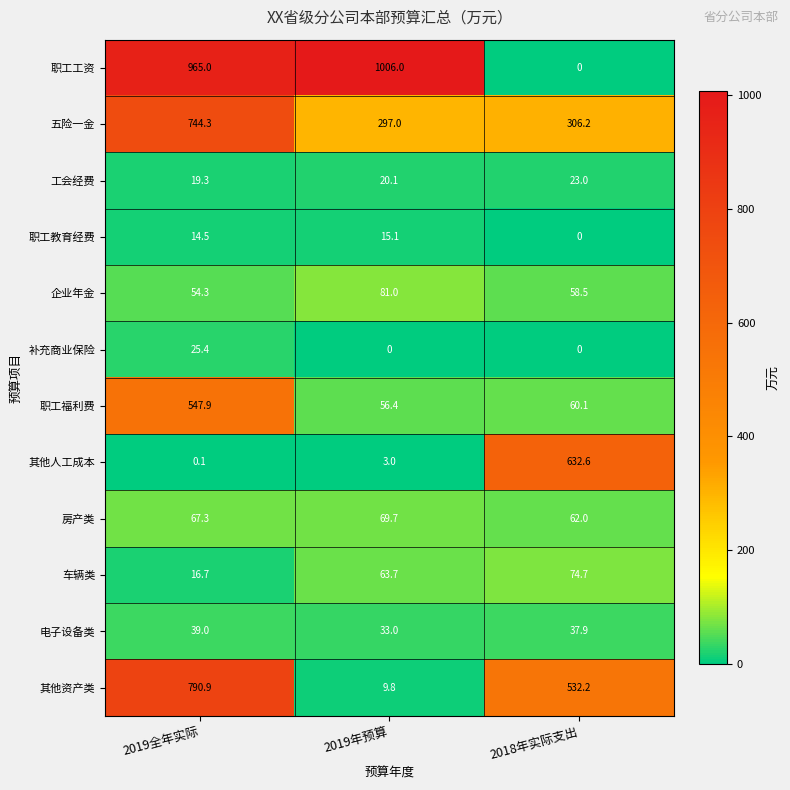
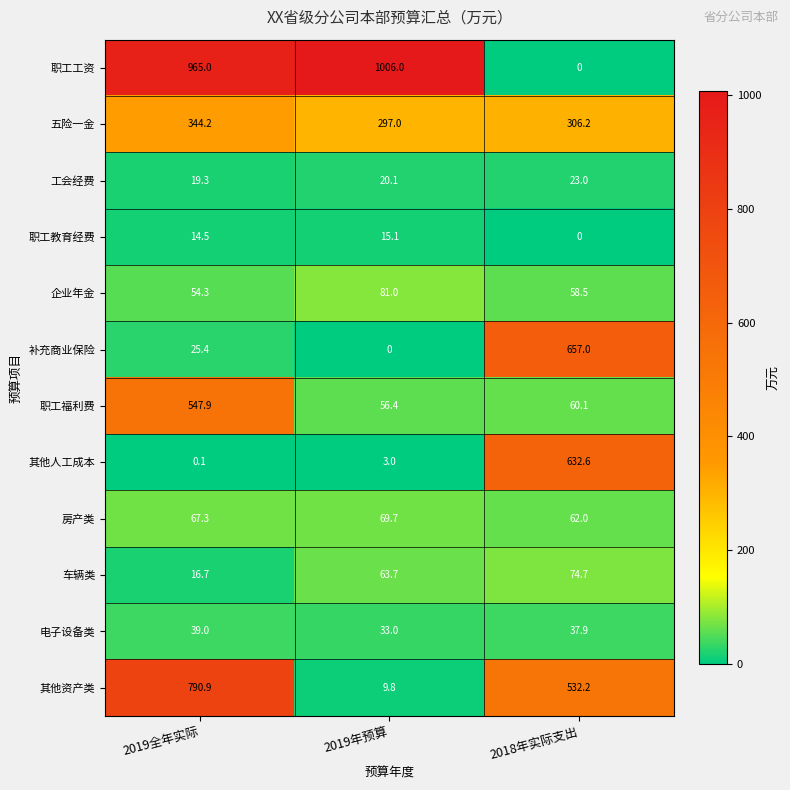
五险一金, 2019全年实际: 744.3 -> 344.2
补充商业保险, 2018年实际支出: 0 -> 657.0
